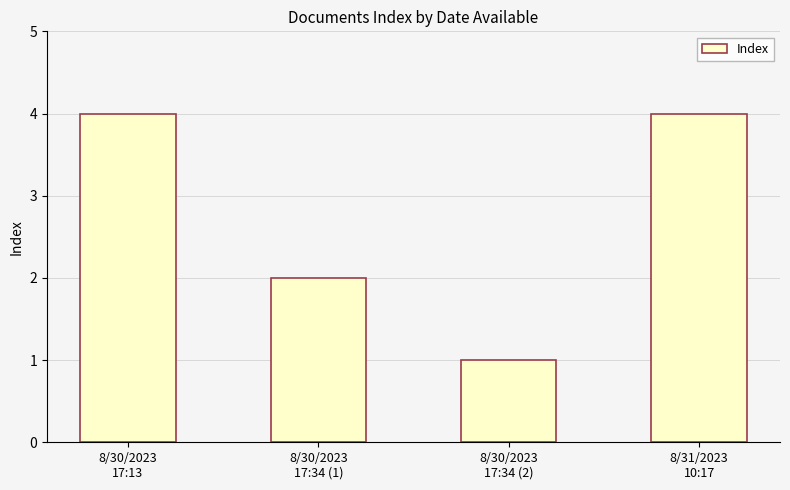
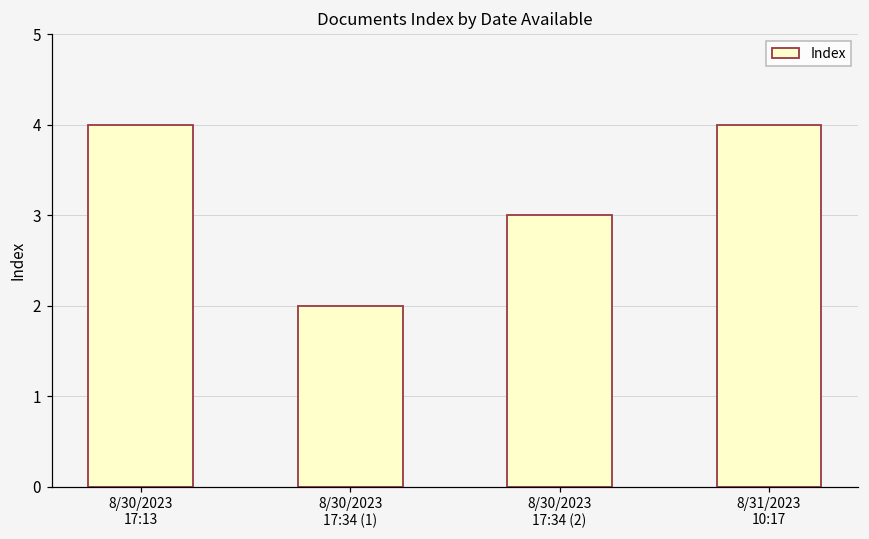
8/30/2023 17:34 (2): 1 -> 3
